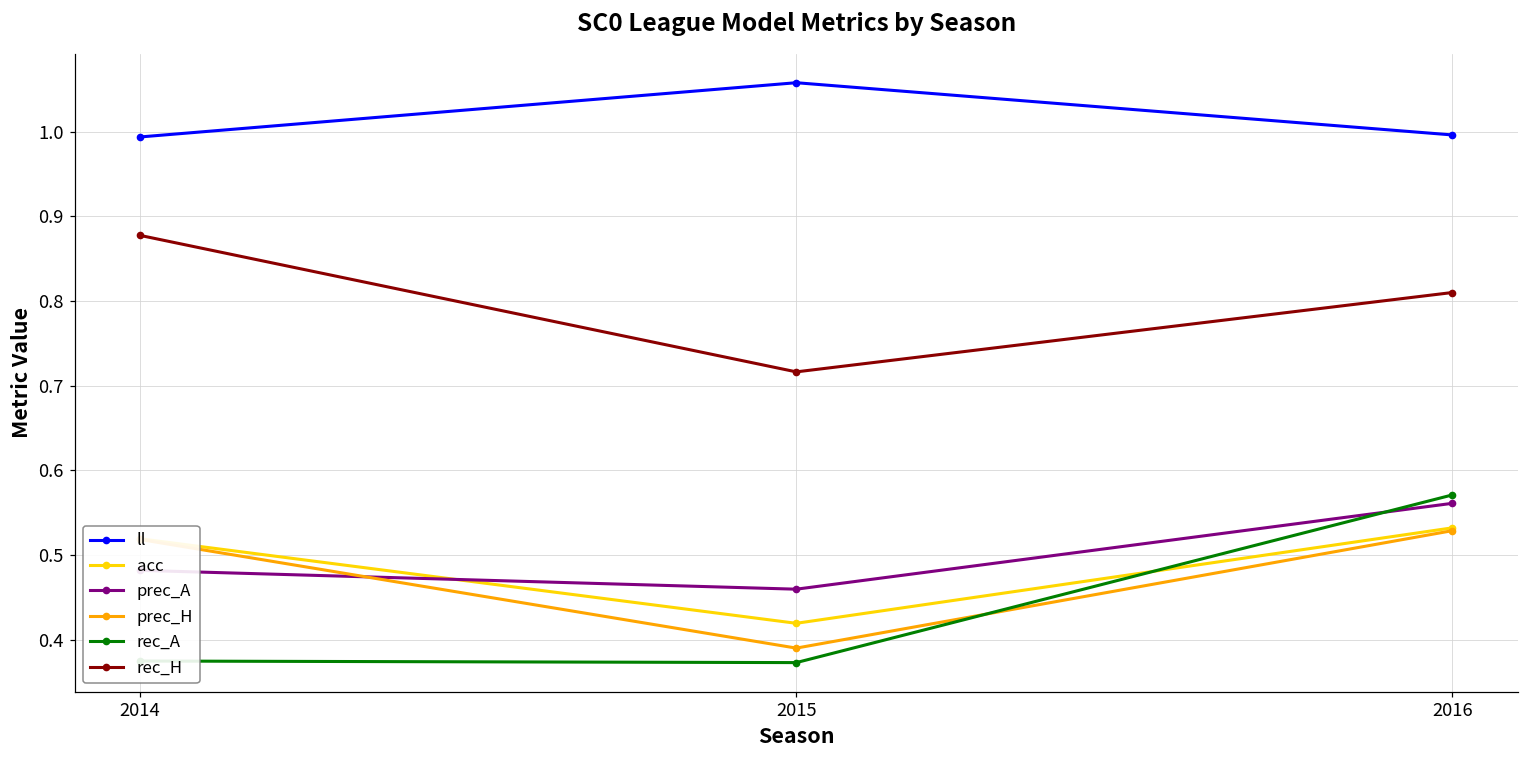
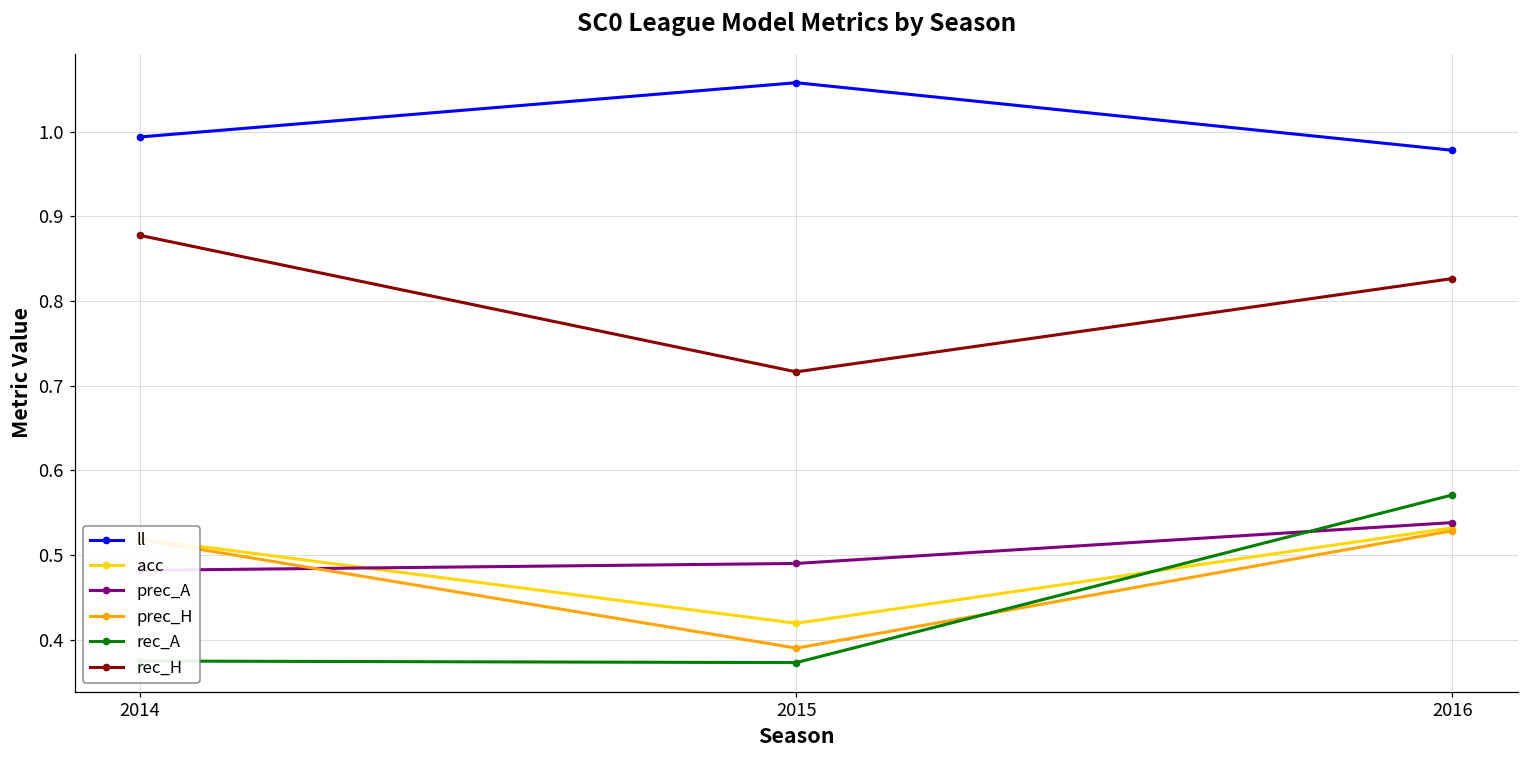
prec_A, 2015: 0.46 -> 0.49
ll, 2016: 1.00 -> 0.98
prec_A, 2016: 0.56 -> 0.54
rec_H, 2016: 0.81 -> 0.83
